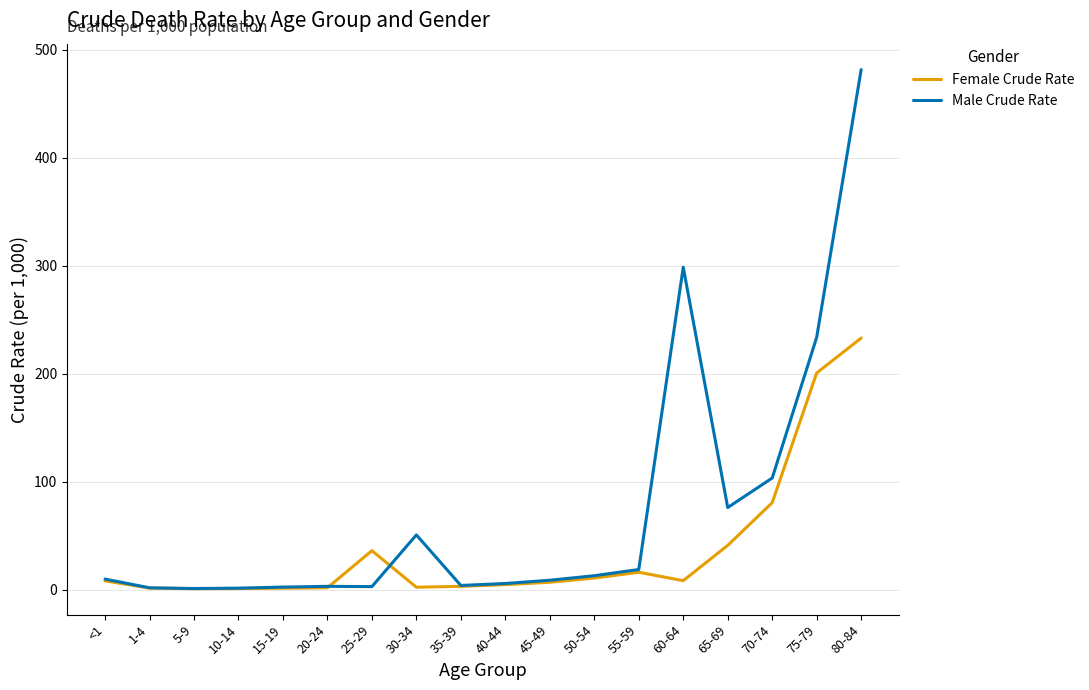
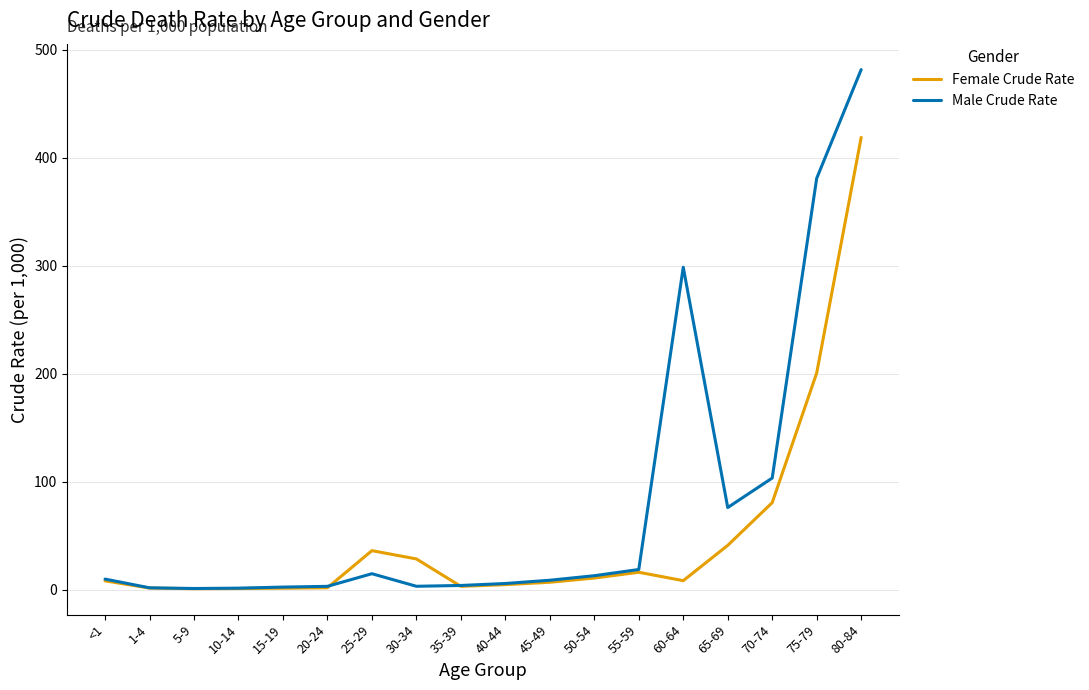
Male Crude Rate, 25-29: 3 -> 15
Female Crude Rate, 30-34: 2 -> 28
Male Crude Rate, 30-34: 51 -> 3
Male Crude Rate, 75-79: 234 -> 381
Female Crude Rate, 80-84: 233 -> 419
